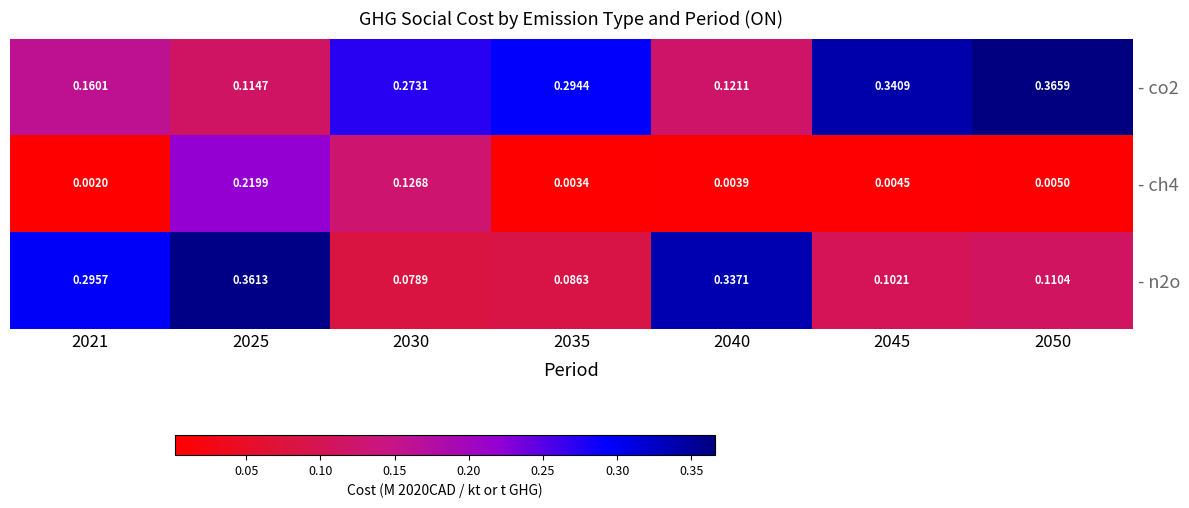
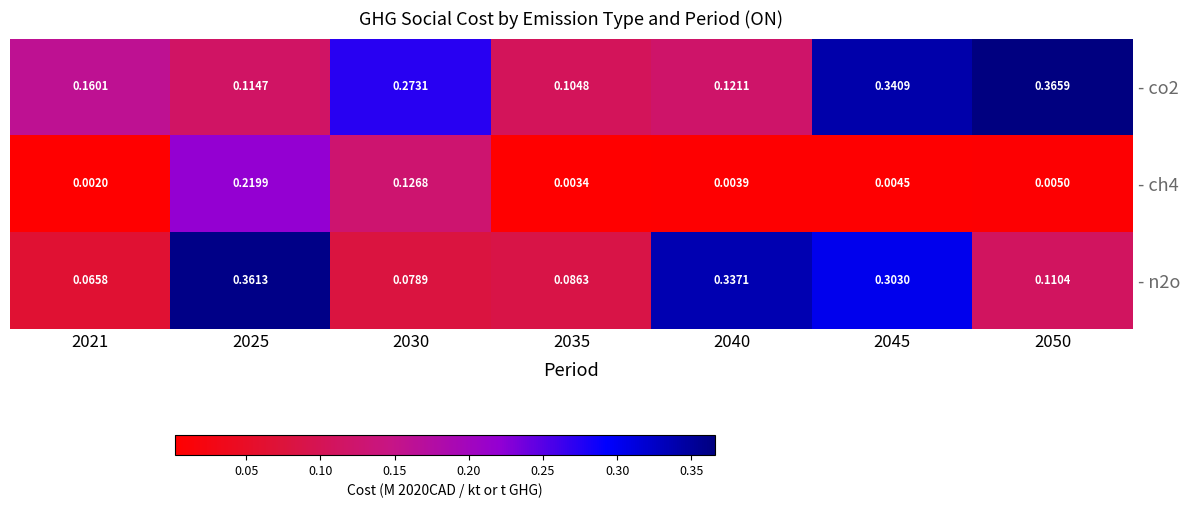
- co2, 2035: 0.2944 -> 0.1048
- n2o, 2021: 0.2957 -> 0.0658
- n2o, 2045: 0.1021 -> 0.3030
